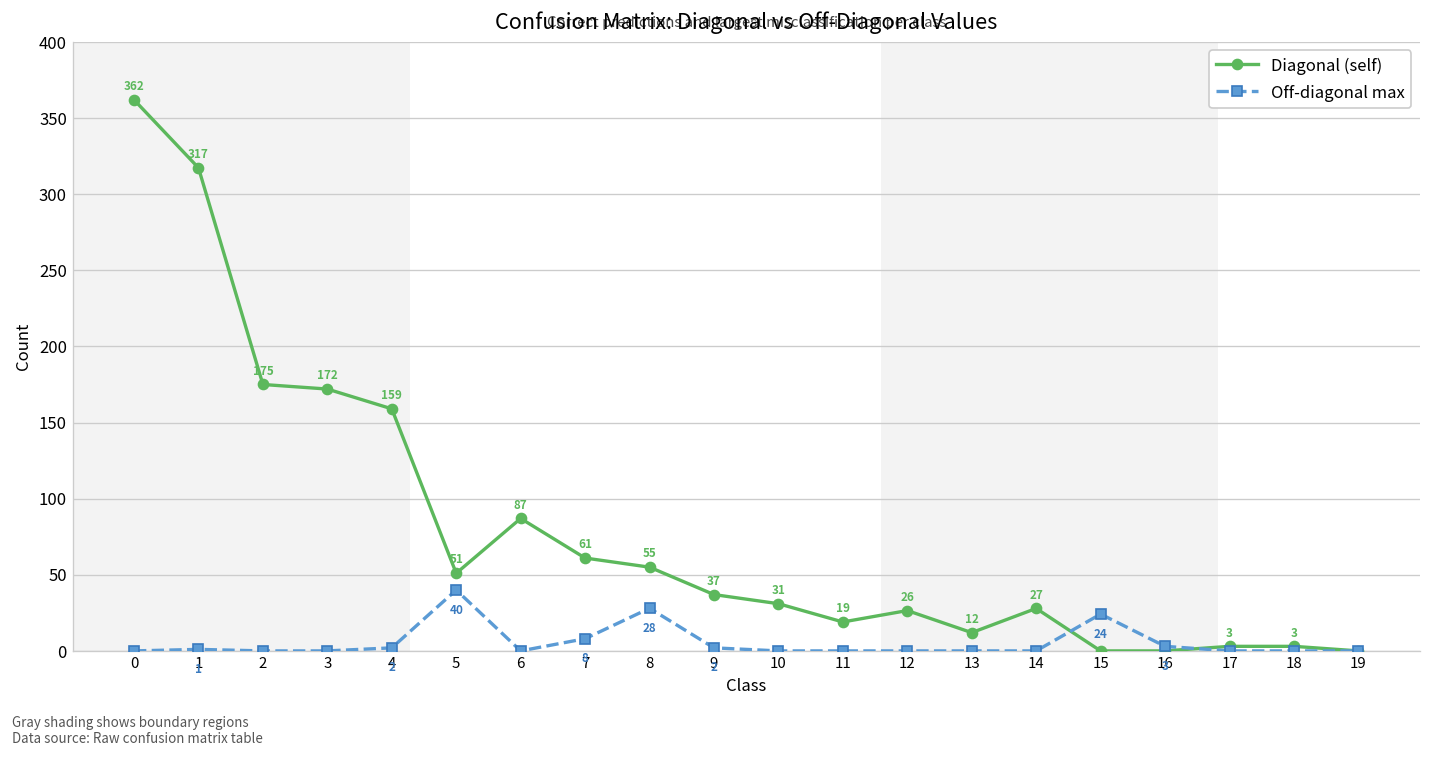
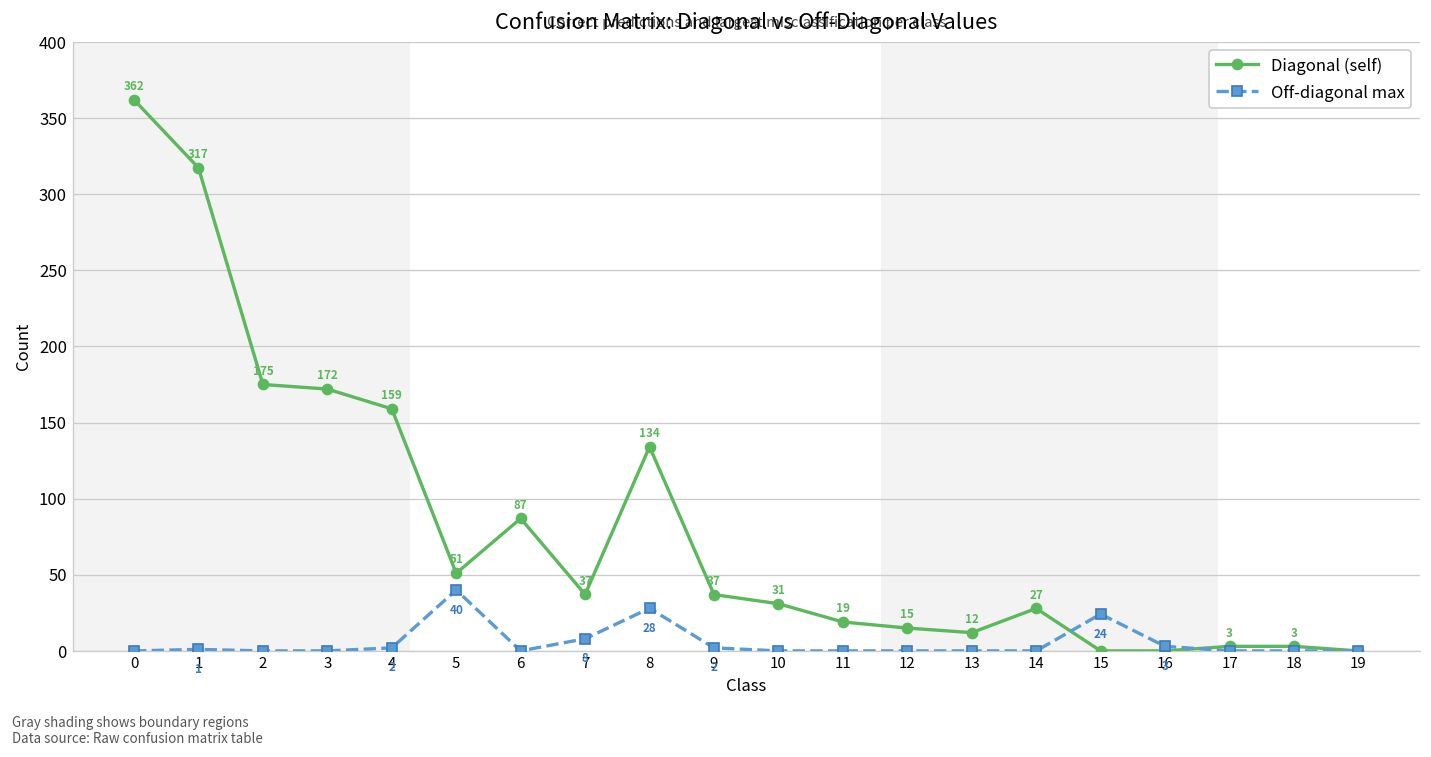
Diagonal (self), 7: 61 -> 37
Diagonal (self), 8: 55 -> 134
Diagonal (self), 12: 26 -> 15
